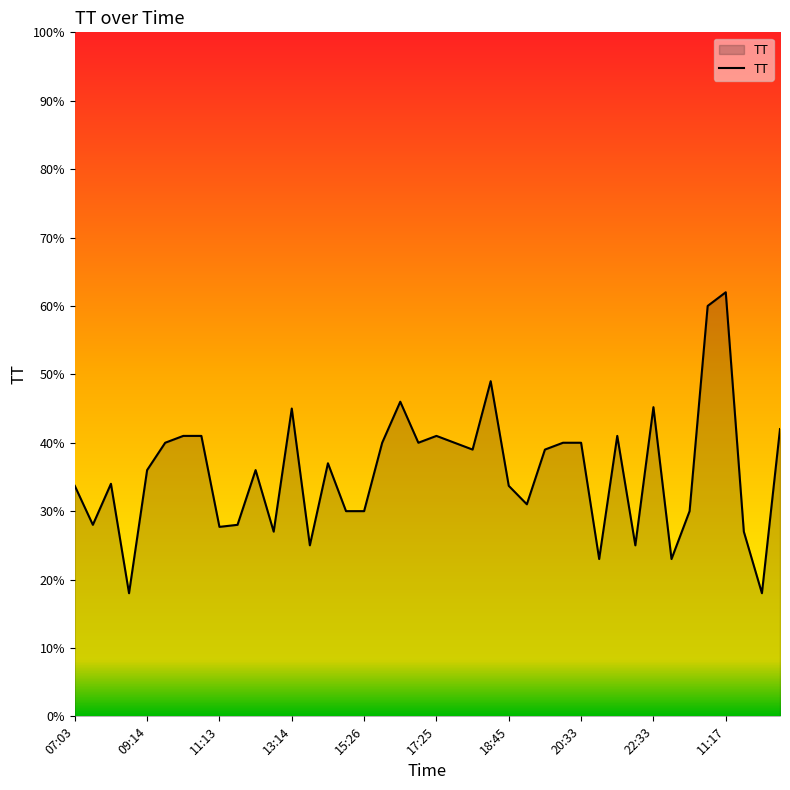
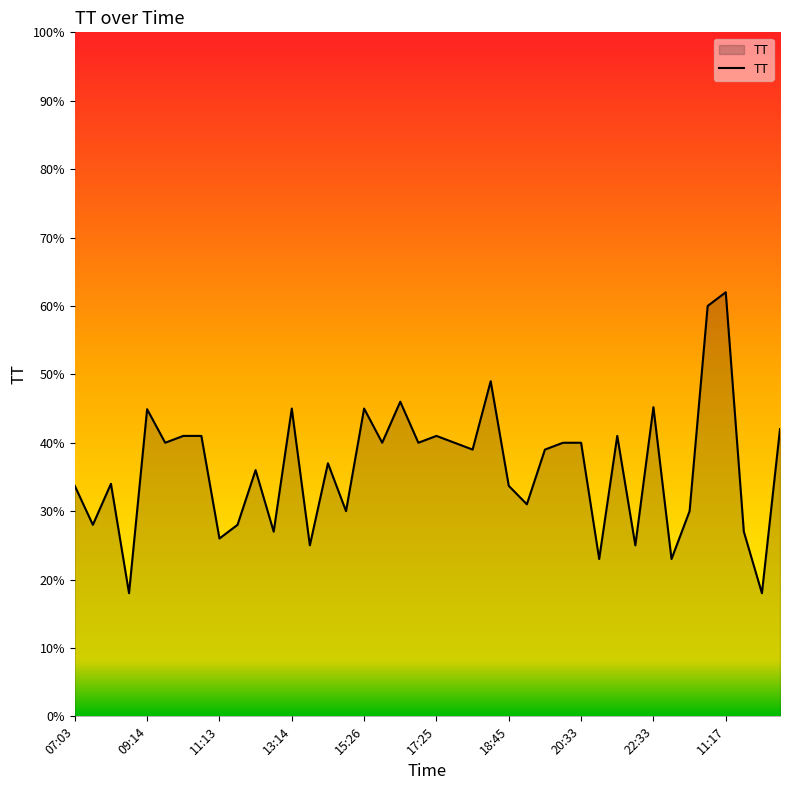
09:14: 36% -> 45%
11:13: 28% -> 26%
15:26: 30% -> 45%
